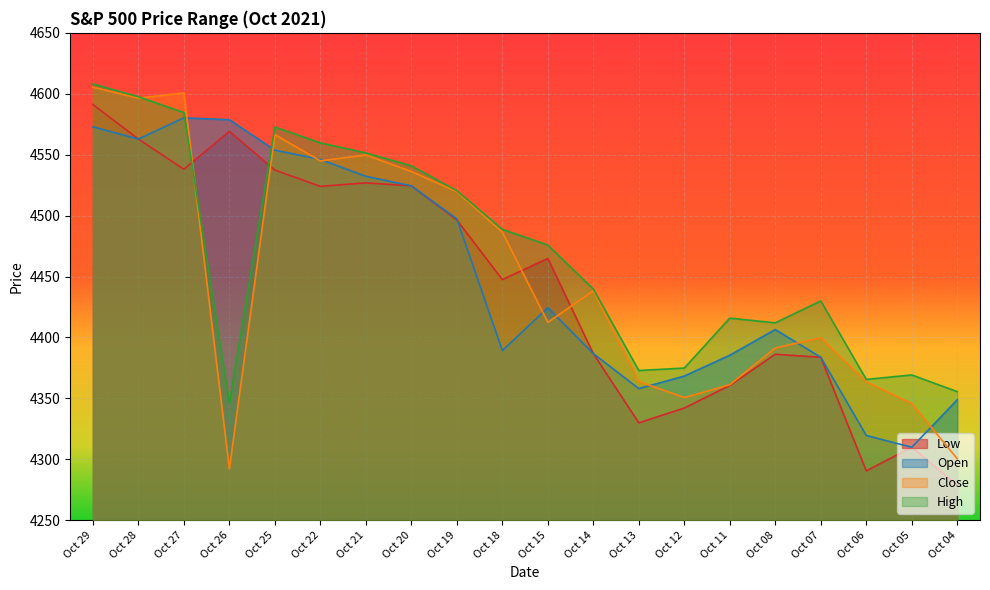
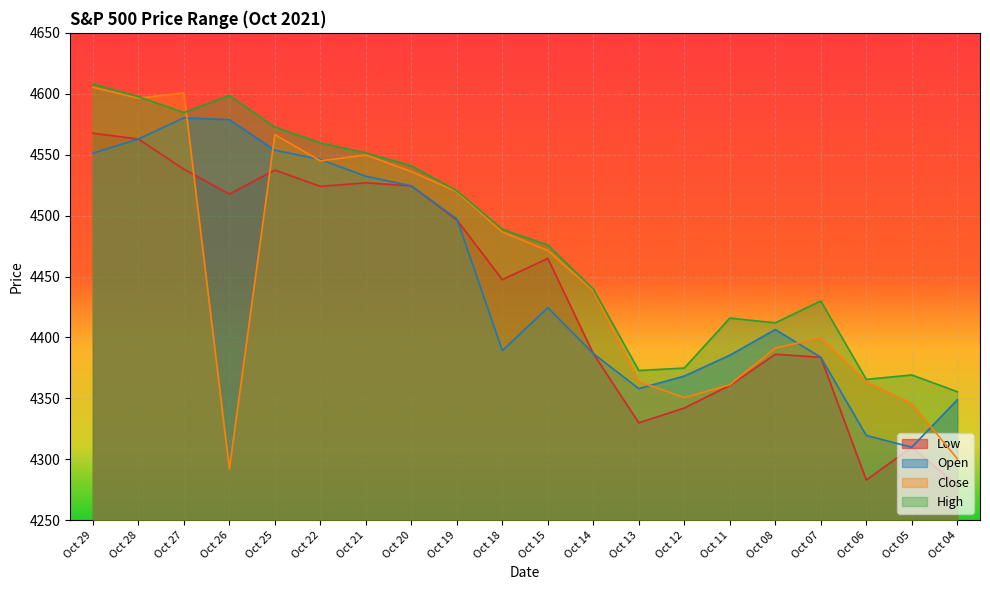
Low, Oct 29: 4591 -> 4568
Open, Oct 29: 4573 -> 4551
Low, Oct 26: 4569 -> 4518
High, Oct 26: 4346 -> 4599
Close, Oct 15: 4412 -> 4471
Low, Oct 06: 4290 -> 4283
